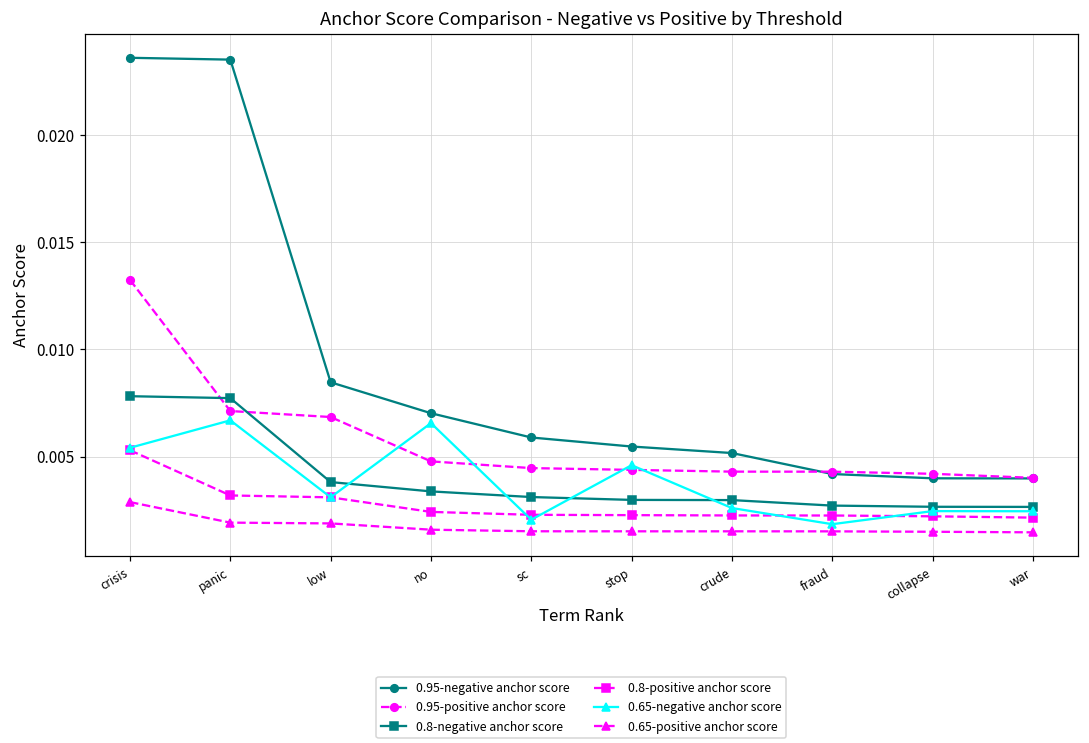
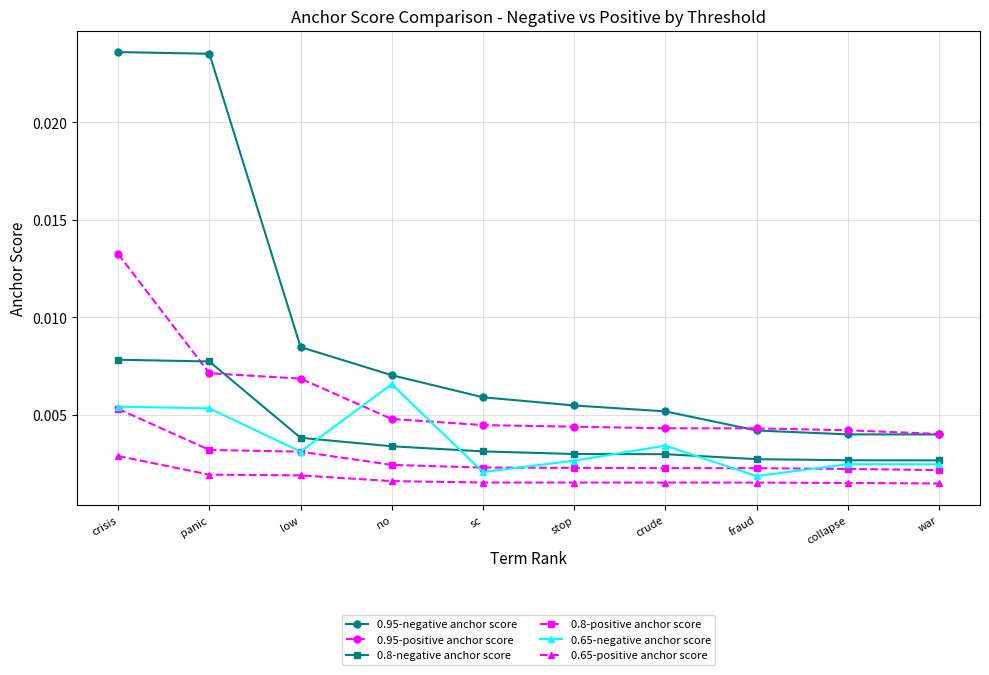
0.65-negative anchor score, panic: 0.0067 -> 0.0053
0.65-negative anchor score, stop: 0.0046 -> 0.0026
0.65-negative anchor score, crude: 0.0026 -> 0.0034
